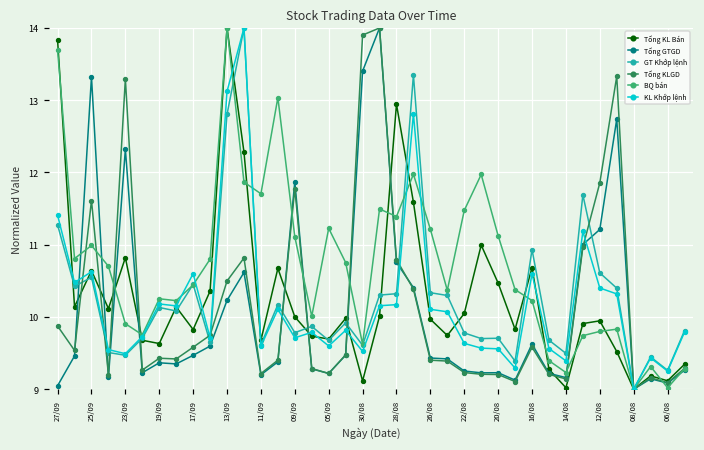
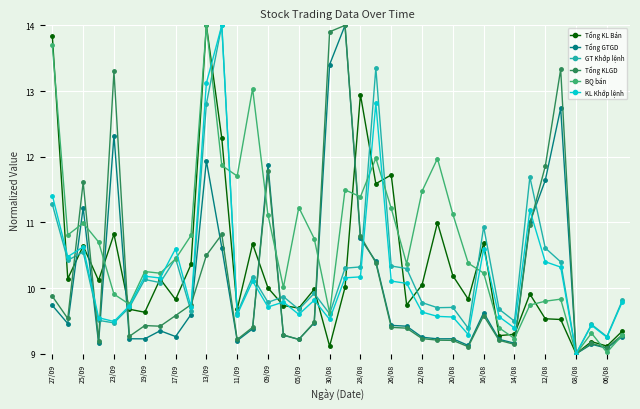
Tổng GTGD, 27/09: 9.0 -> 9.7
Tổng GTGD, 25/09: 13.3 -> 11.2
Tổng GTGD, 19/09: 9.4 -> 9.2
Tổng GTGD, 17/09: 9.5 -> 9.3
Tổng GTGD, 13/09: 10.2 -> 11.9
Tổng KL Bán, 26/08: 10.0 -> 11.7
Tổng KL Bán, 20/08: 10.5 -> 10.2
Tổng KL Bán, 14/08: 9.0 -> 9.3
Tổng KL Bán, 12/08: 9.9 -> 9.5
Tổng GTGD, 12/08: 11.2 -> 11.6
